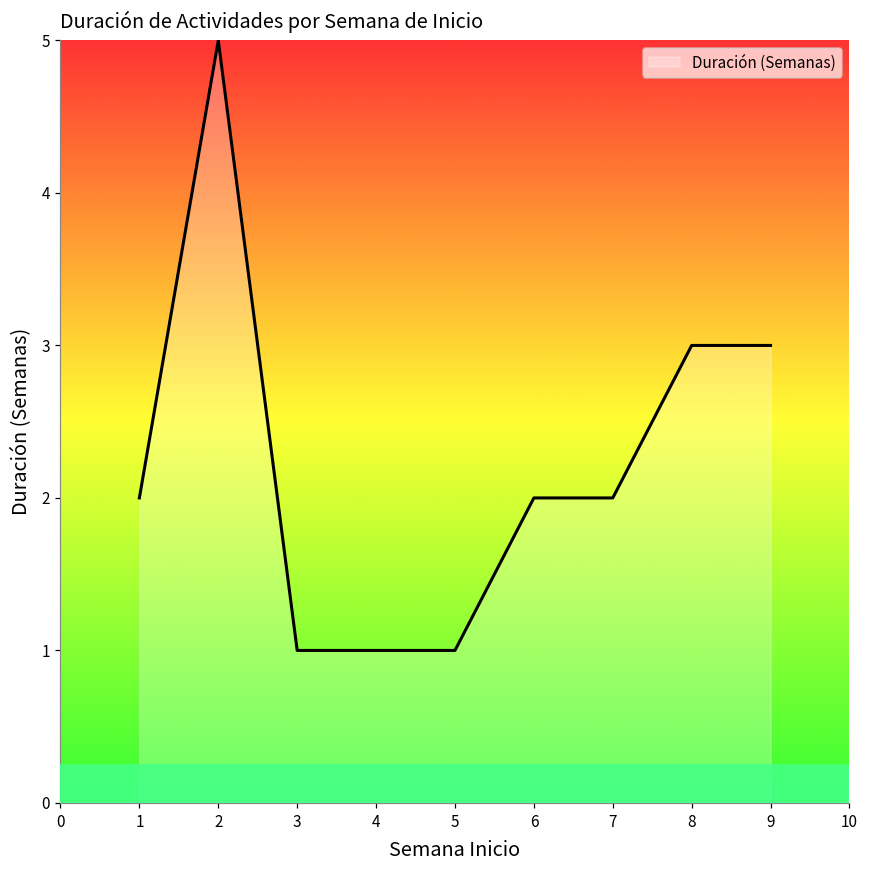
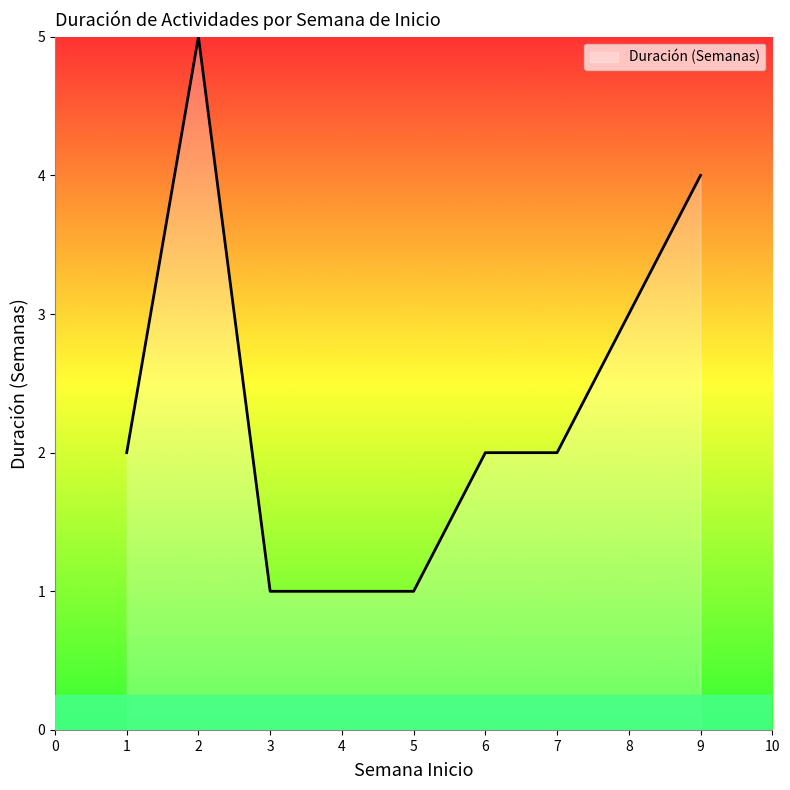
9: 3 -> 4
